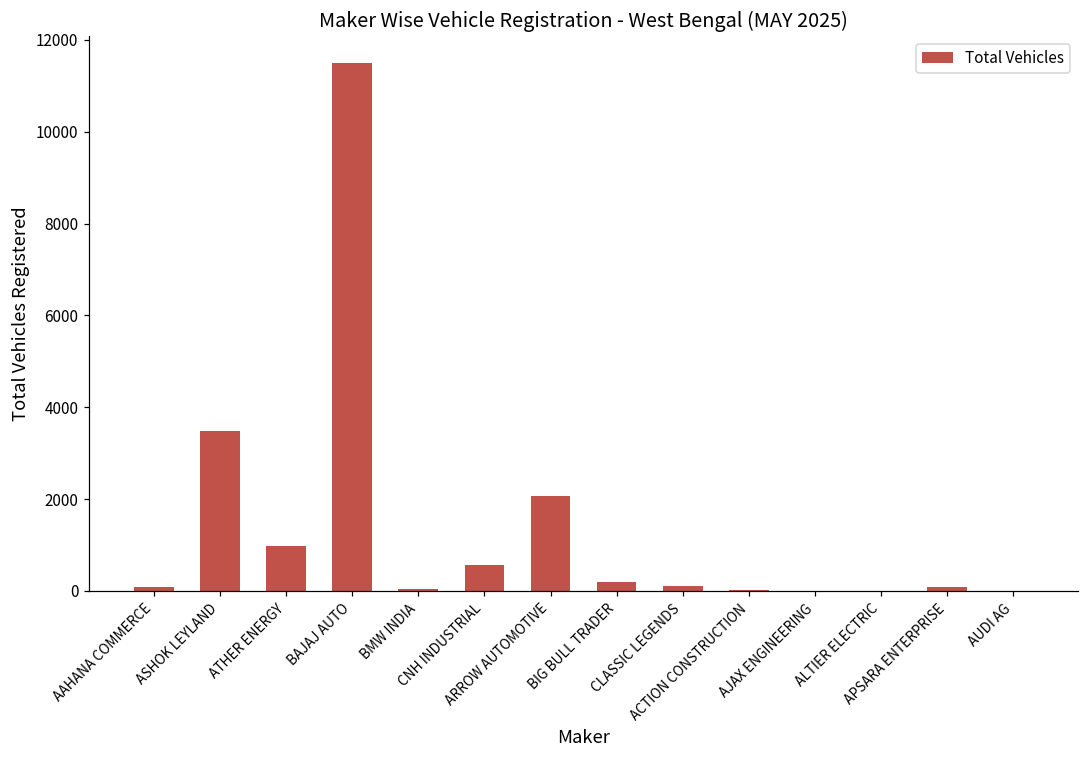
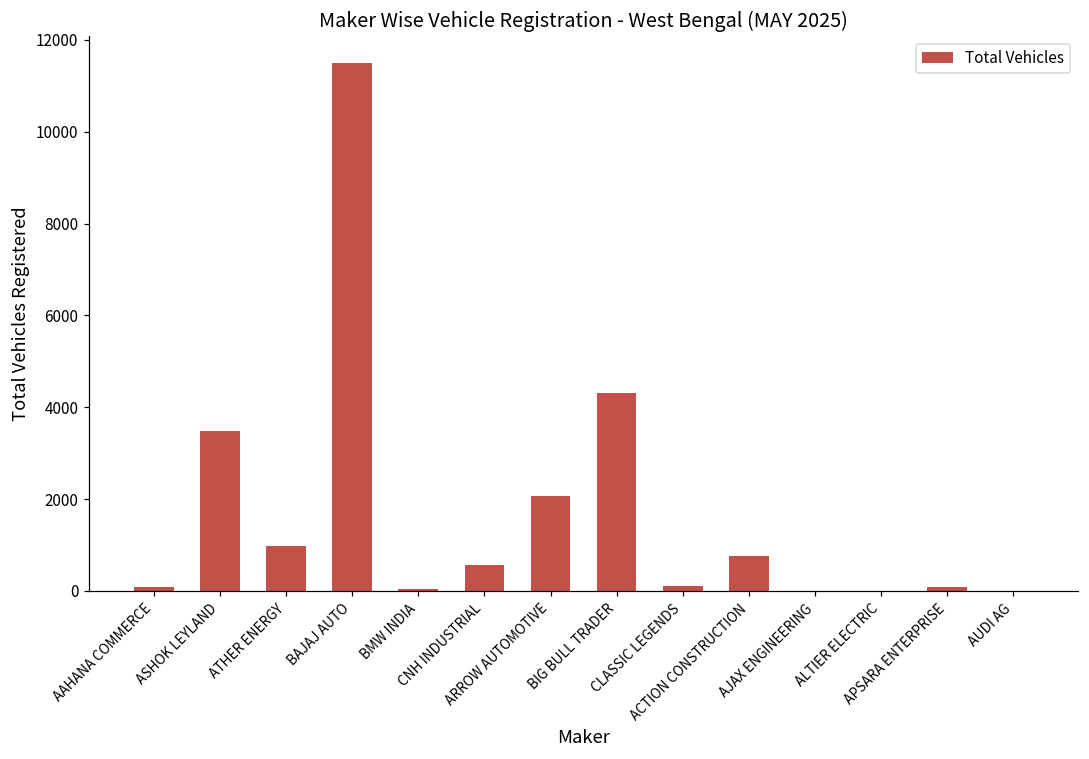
BIG BULL TRADER: 200 -> 4300
ACTION CONSTRUCTION: 0 -> 800
